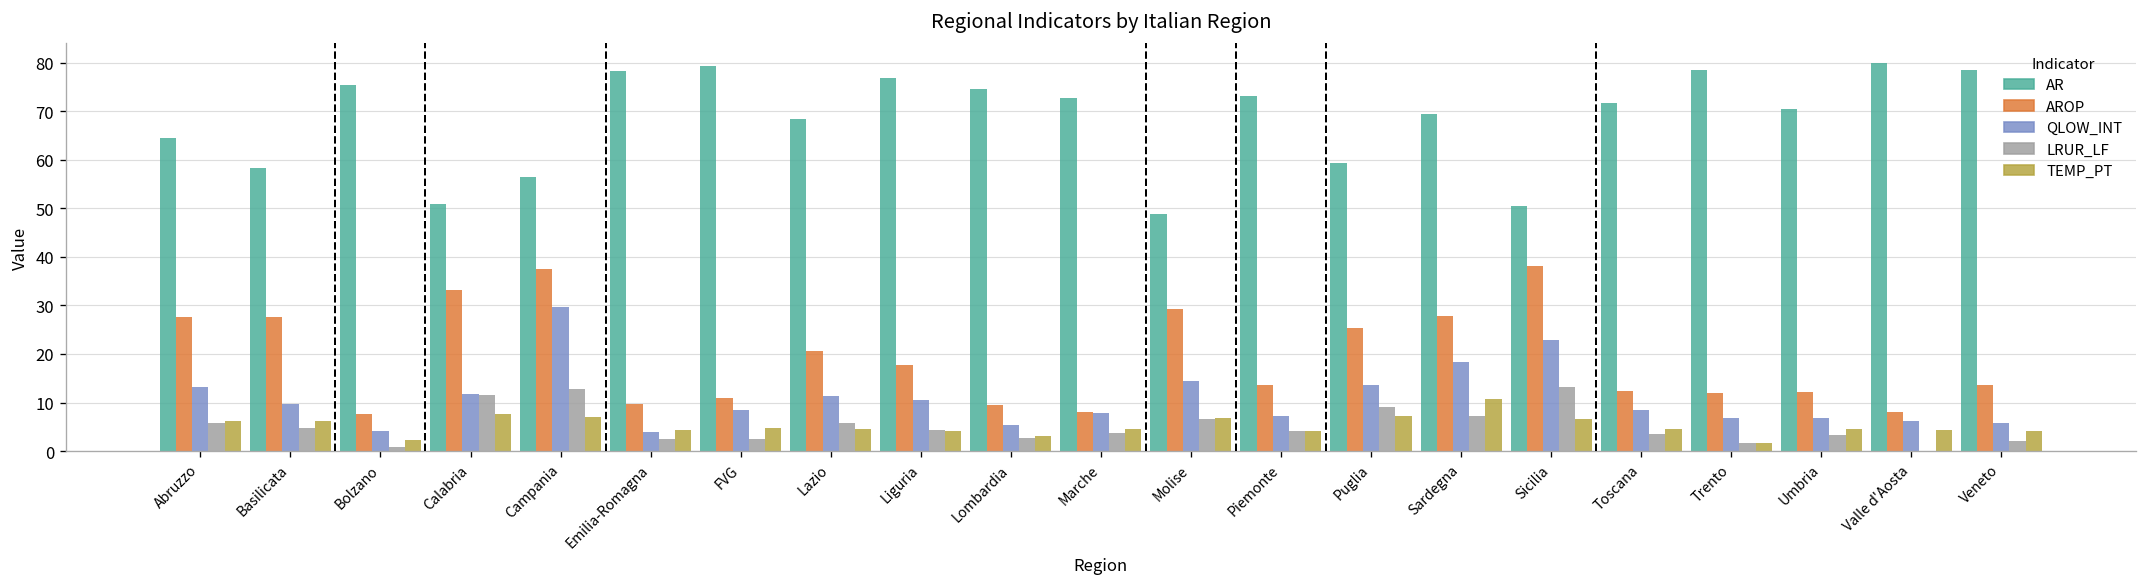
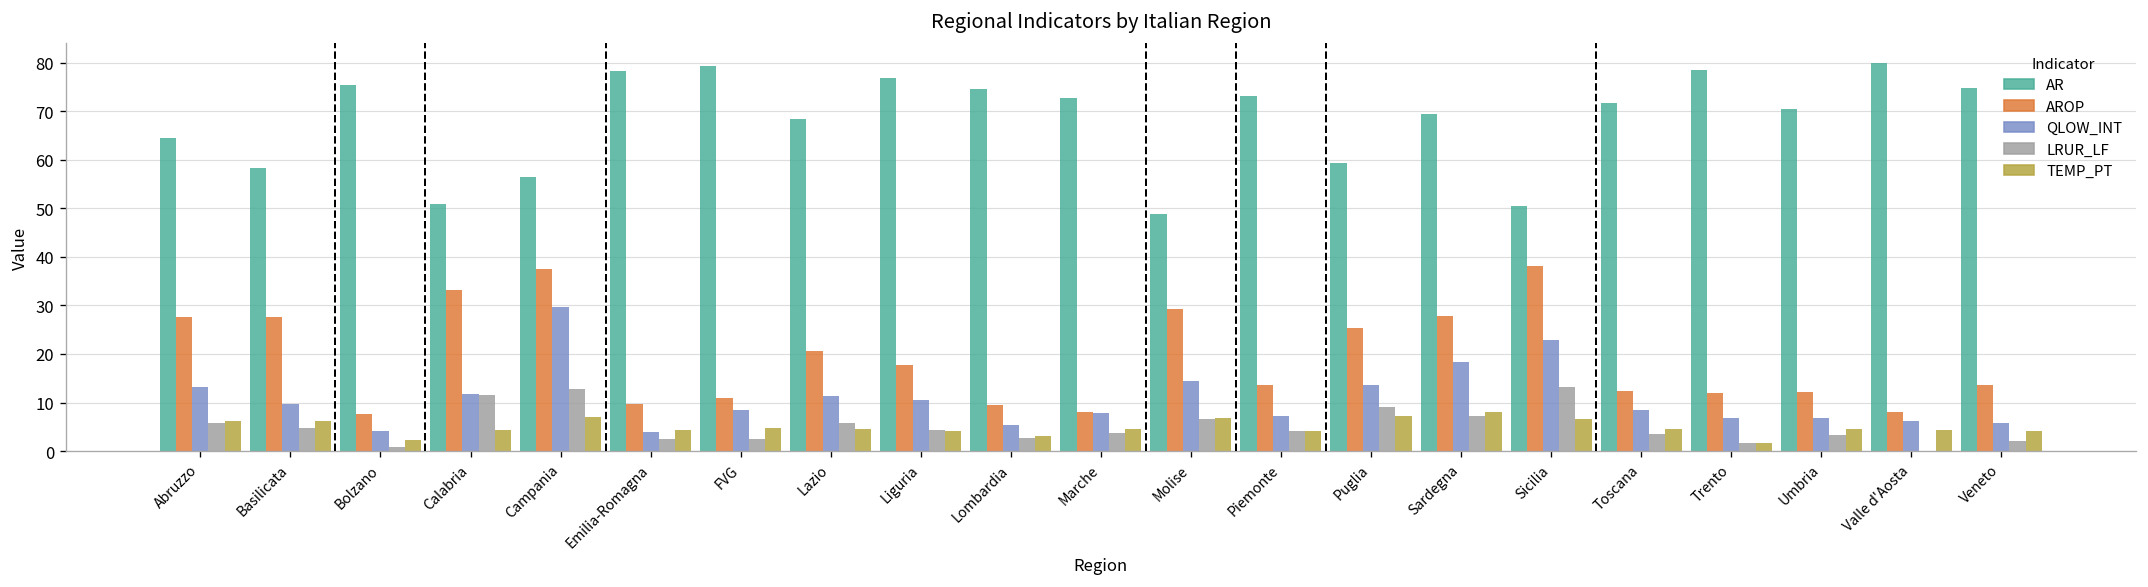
TEMP_PT, Calabria: 8 -> 4
TEMP_PT, Sardegna: 11 -> 8
AR, Veneto: 79 -> 75
